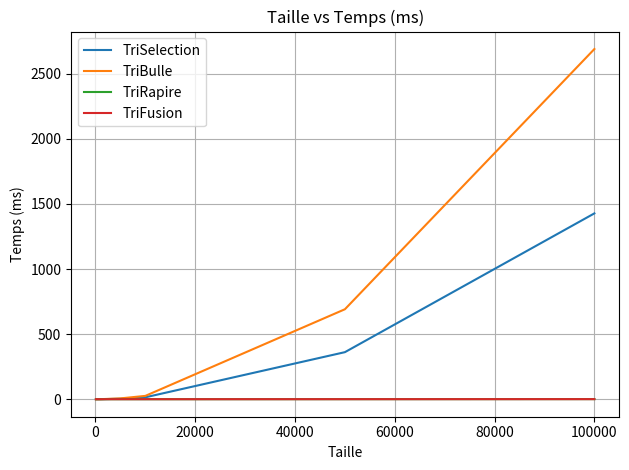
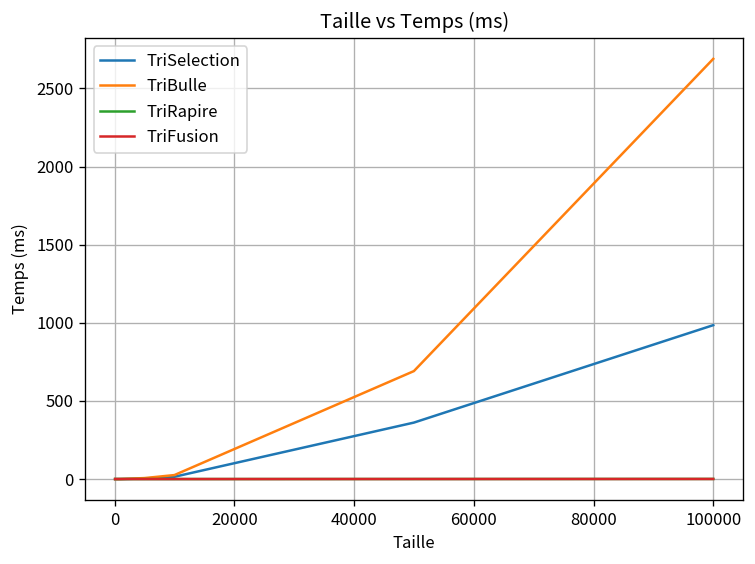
TriSelection, 100000: 1430 -> 990
